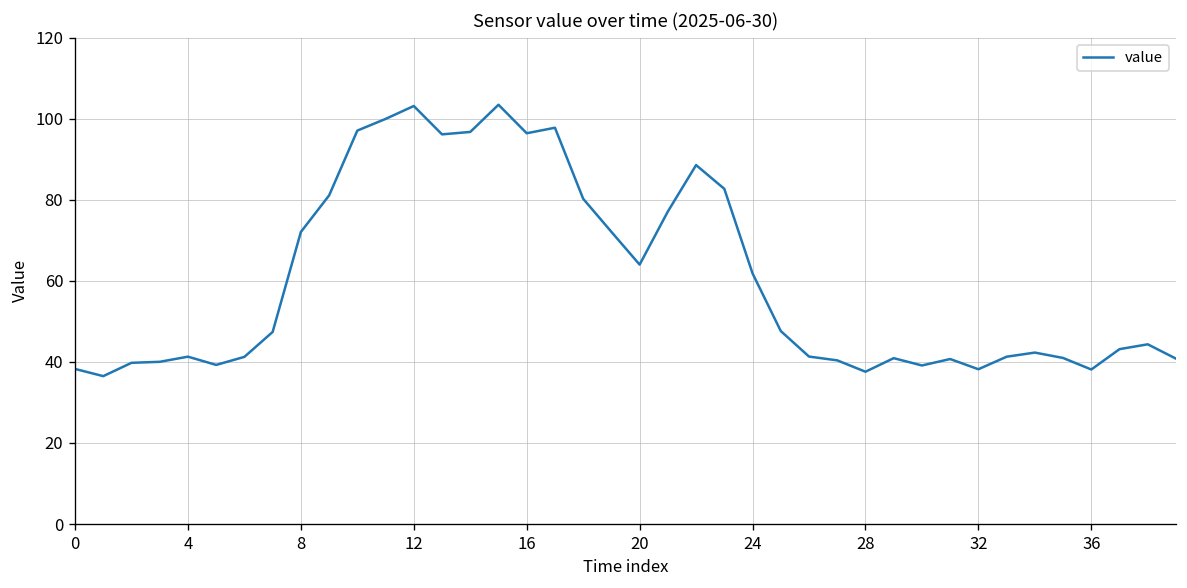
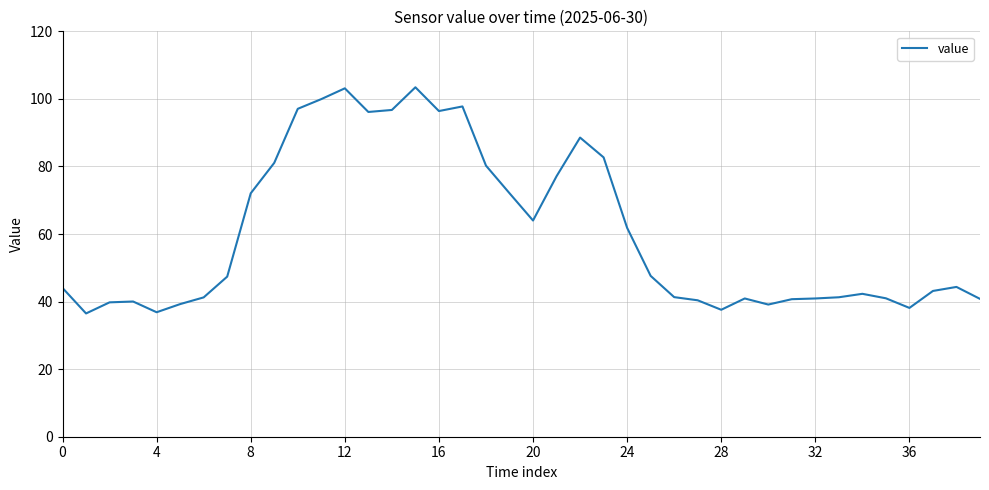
0: 38 -> 44
4: 41 -> 37
32: 38 -> 41
